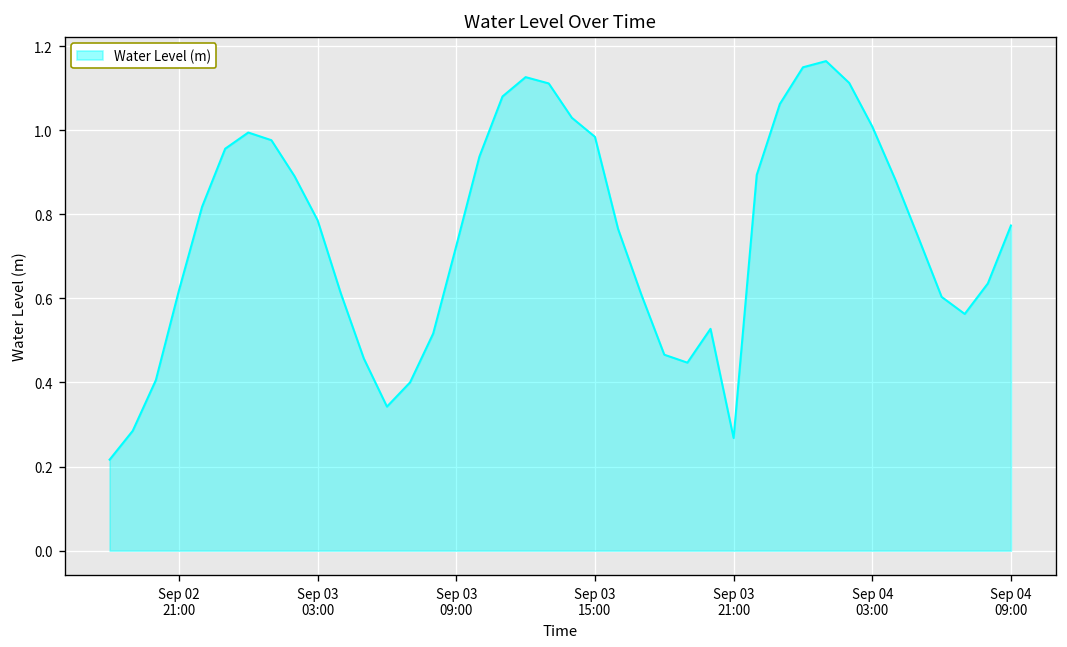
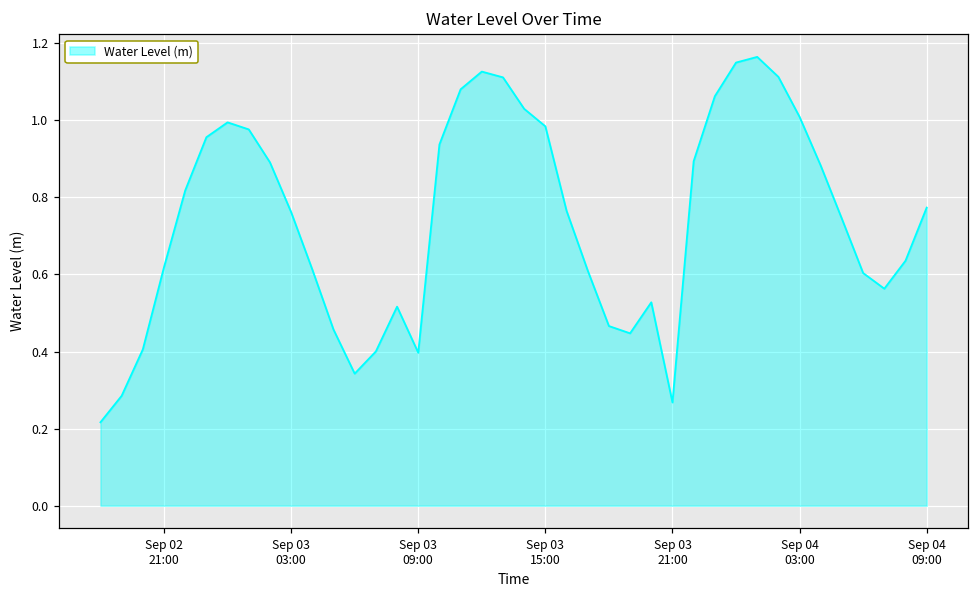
Sep 03 03:00: 0.79 -> 0.76
Sep 03 09:00: 0.72 -> 0.40
